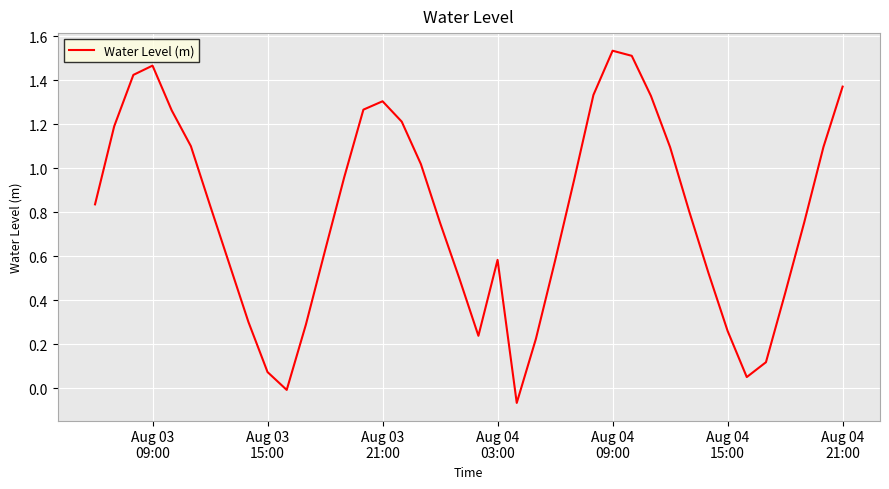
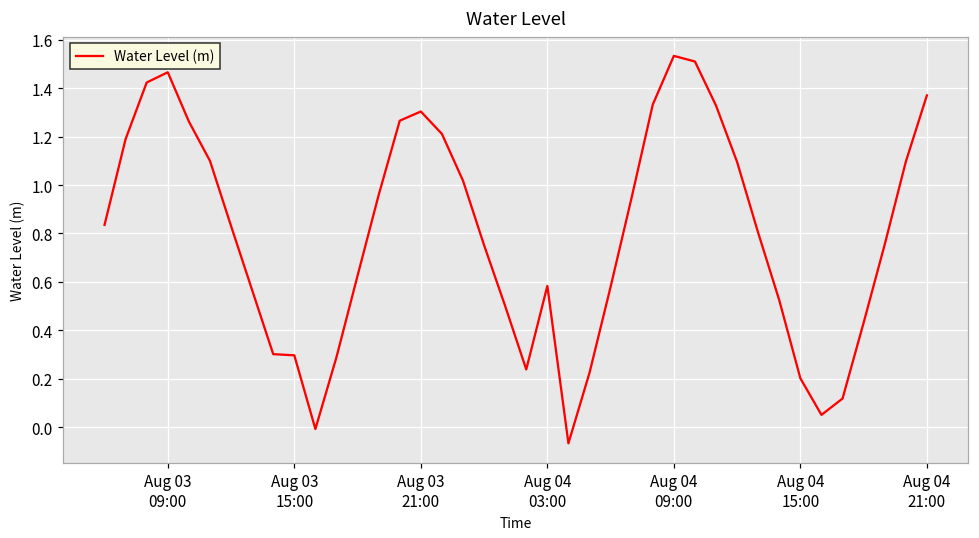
Aug 03 15:00: 0.07 -> 0.30
Aug 04 15:00: 0.26 -> 0.20
